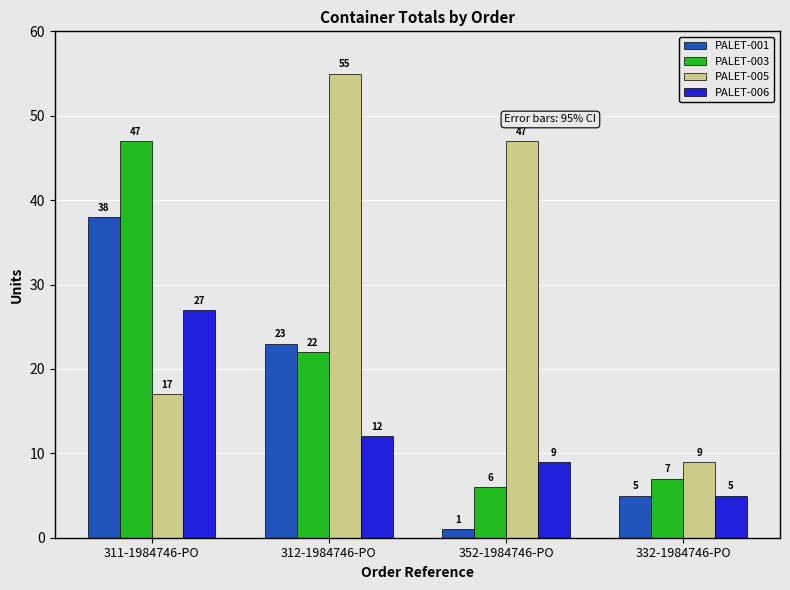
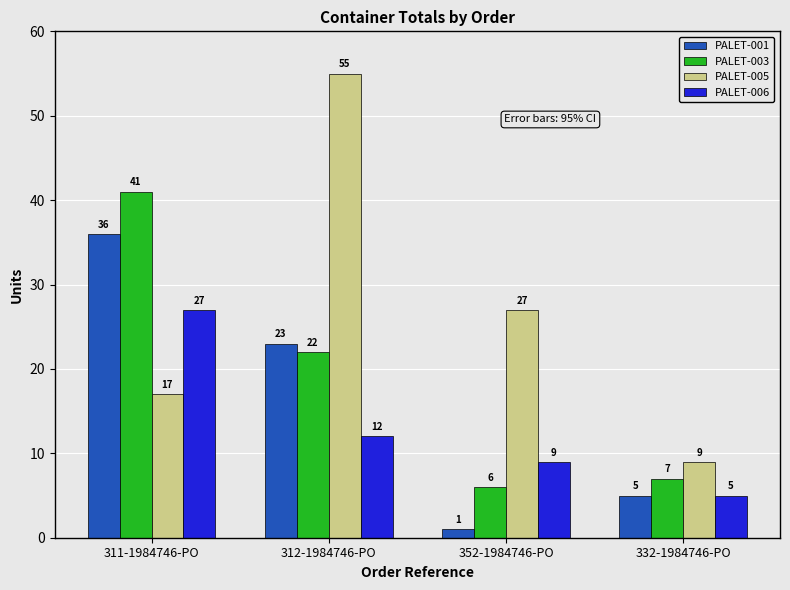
PALET-001, 311-1984746-PO: 38 -> 36
PALET-003, 311-1984746-PO: 47 -> 41
PALET-005, 352-1984746-PO: 47 -> 27
